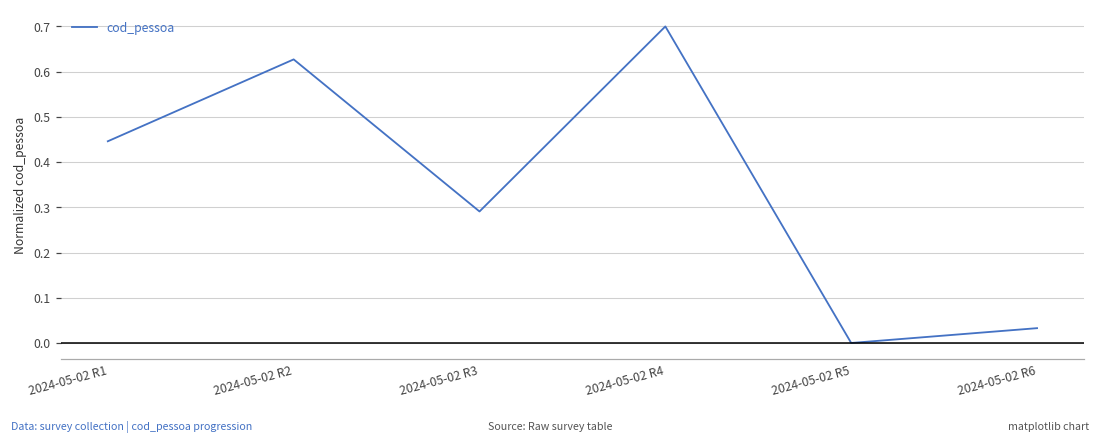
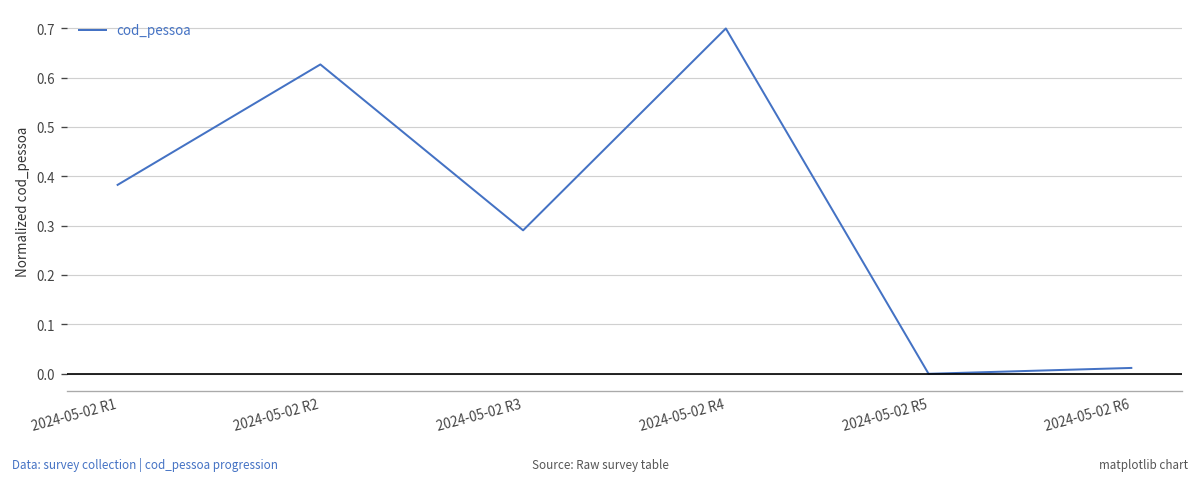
2024-05-02 R1: 0.45 -> 0.38
2024-05-02 R6: 0.03 -> 0.01
